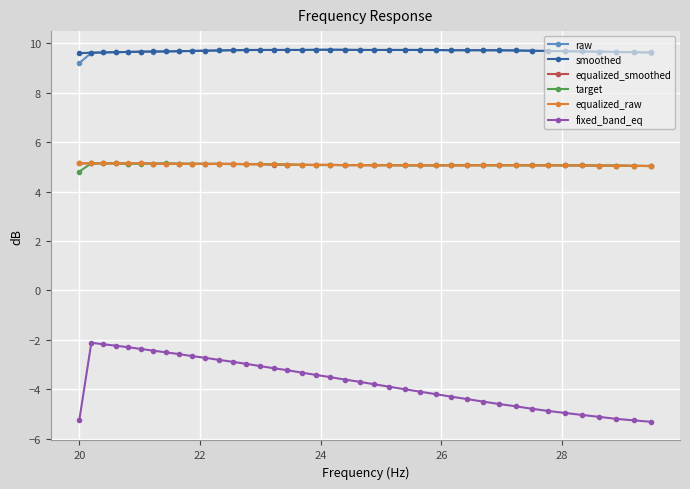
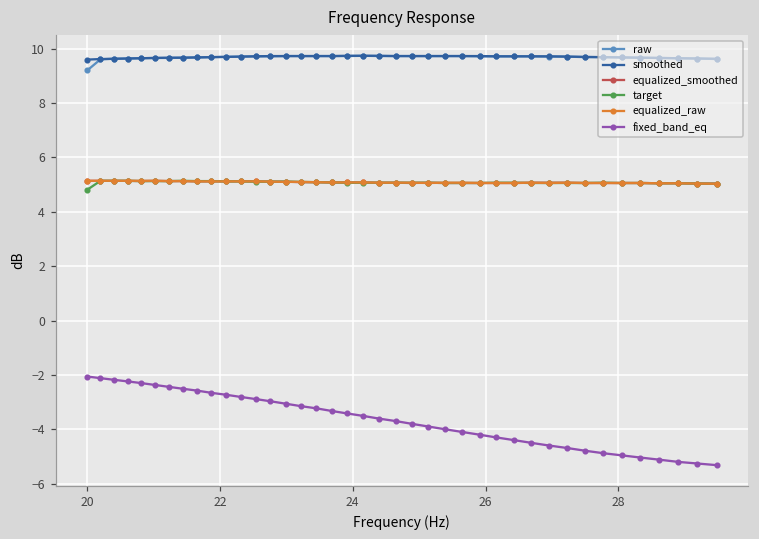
fixed_band_eq, 20: -5.3 -> -2.1
